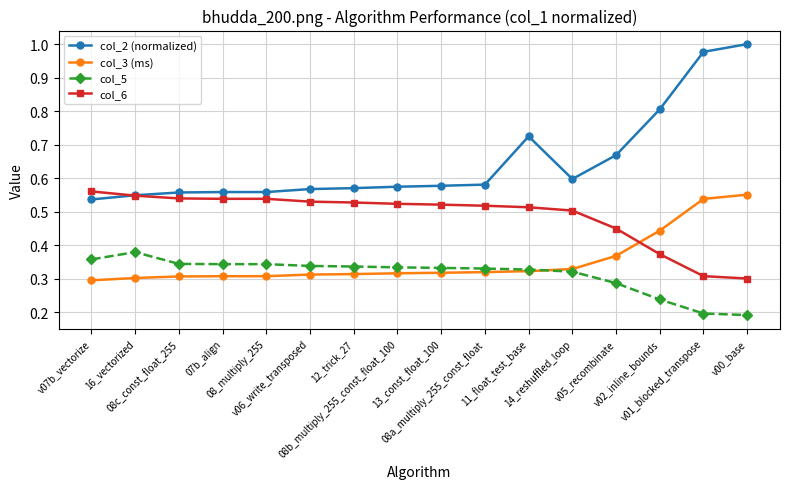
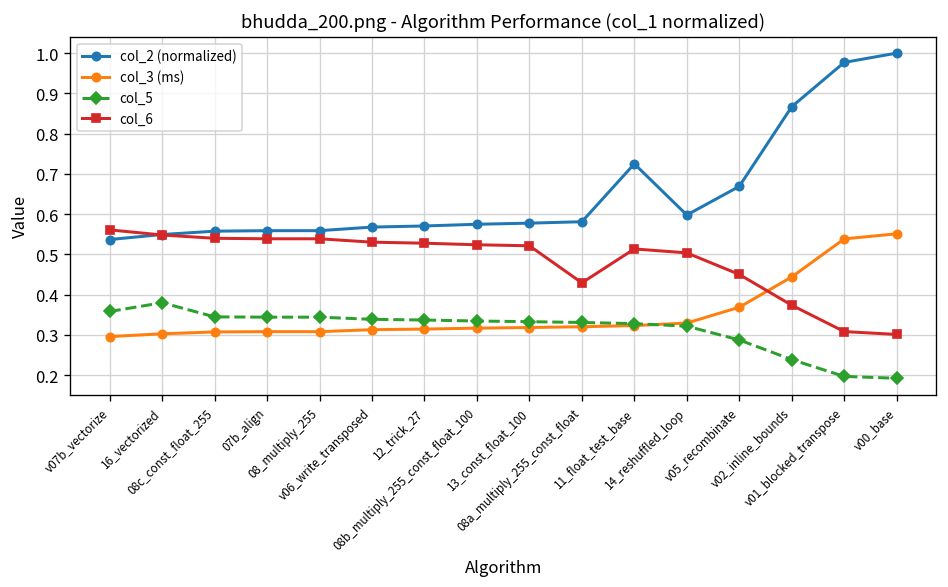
col_6, 08a_multiply_255_const_float: 0.52 -> 0.43
col_2 (normalized), v02_inline_bounds: 0.81 -> 0.87
